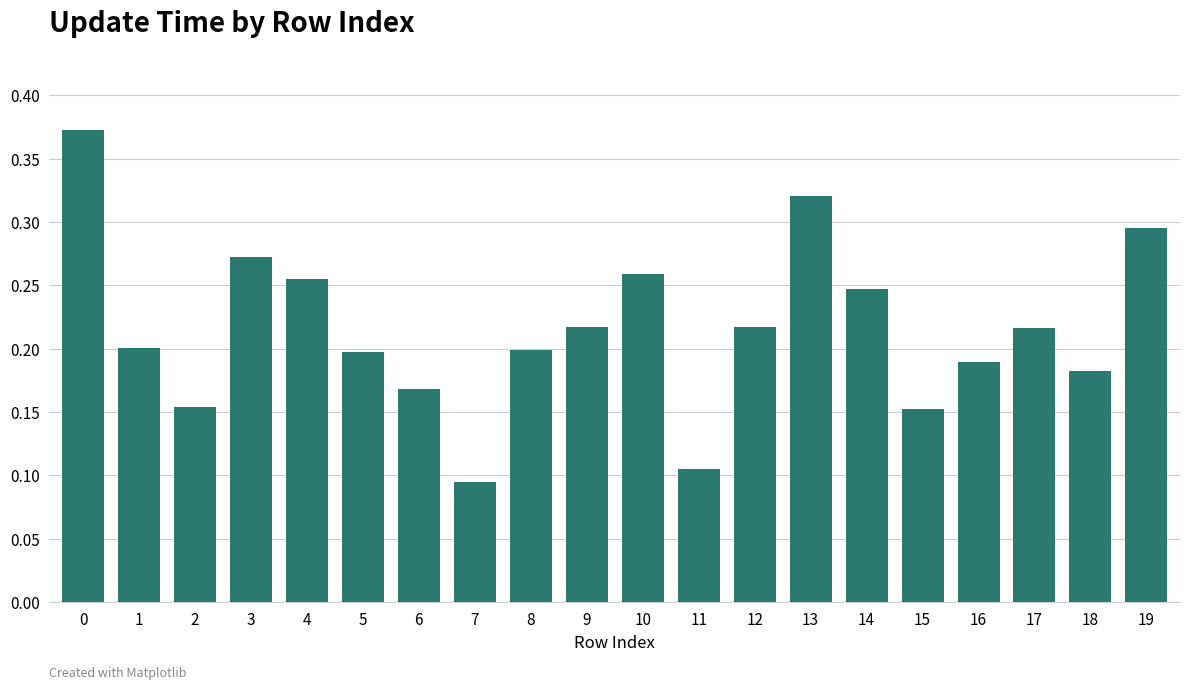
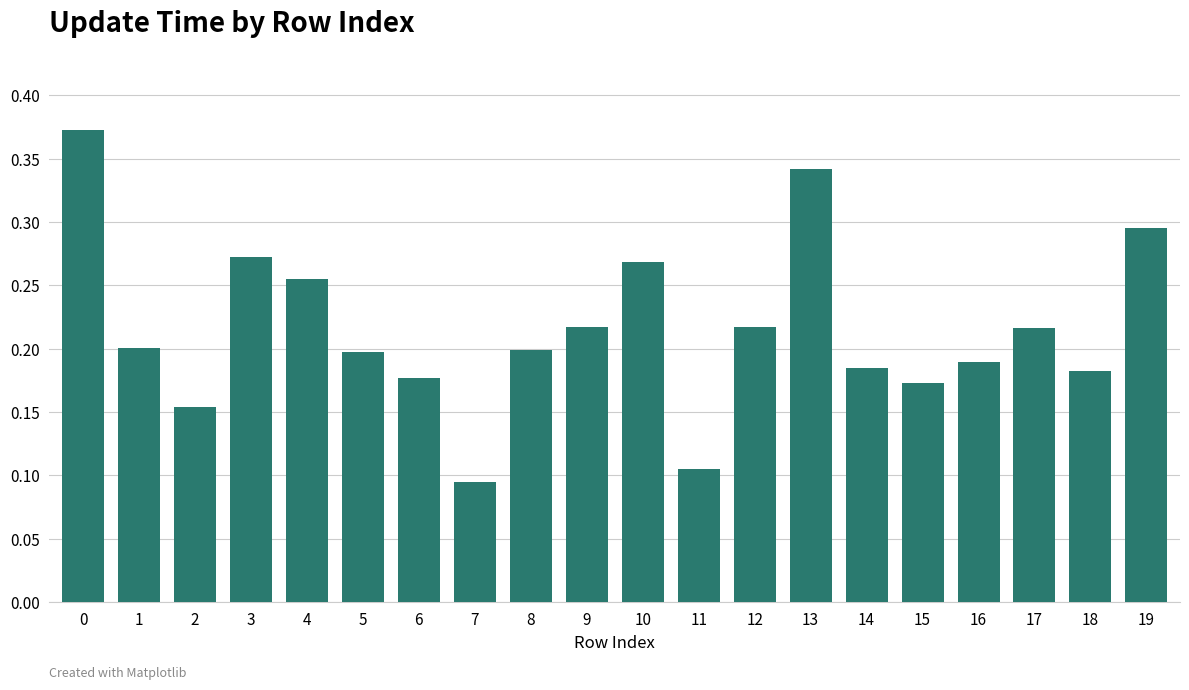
6: 0.168 -> 0.177
10: 0.259 -> 0.269
13: 0.320 -> 0.342
14: 0.247 -> 0.185
15: 0.153 -> 0.173
